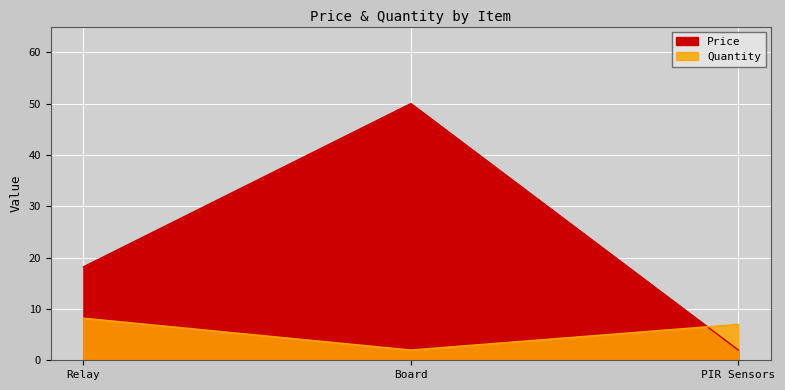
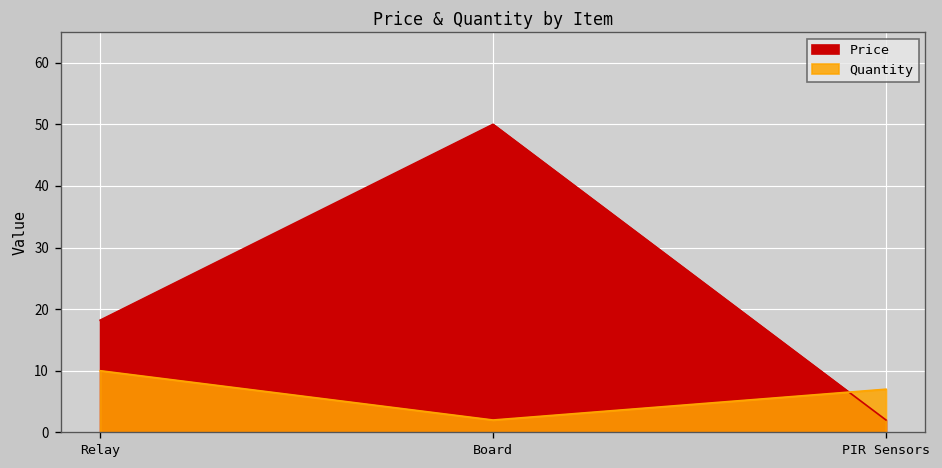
Quantity, Relay: 8 -> 10
